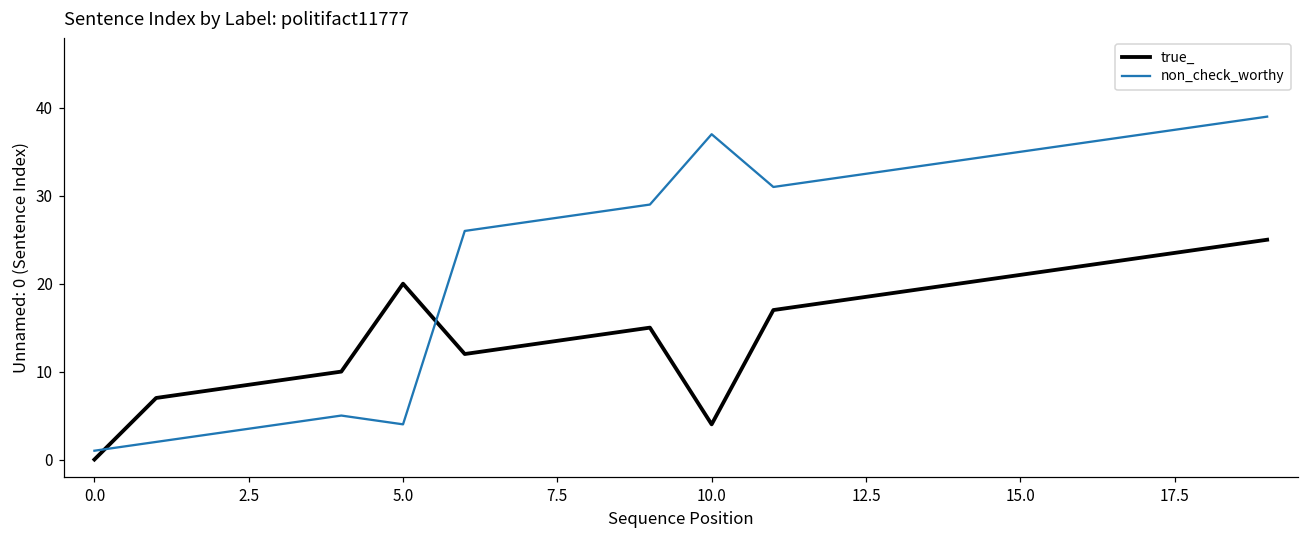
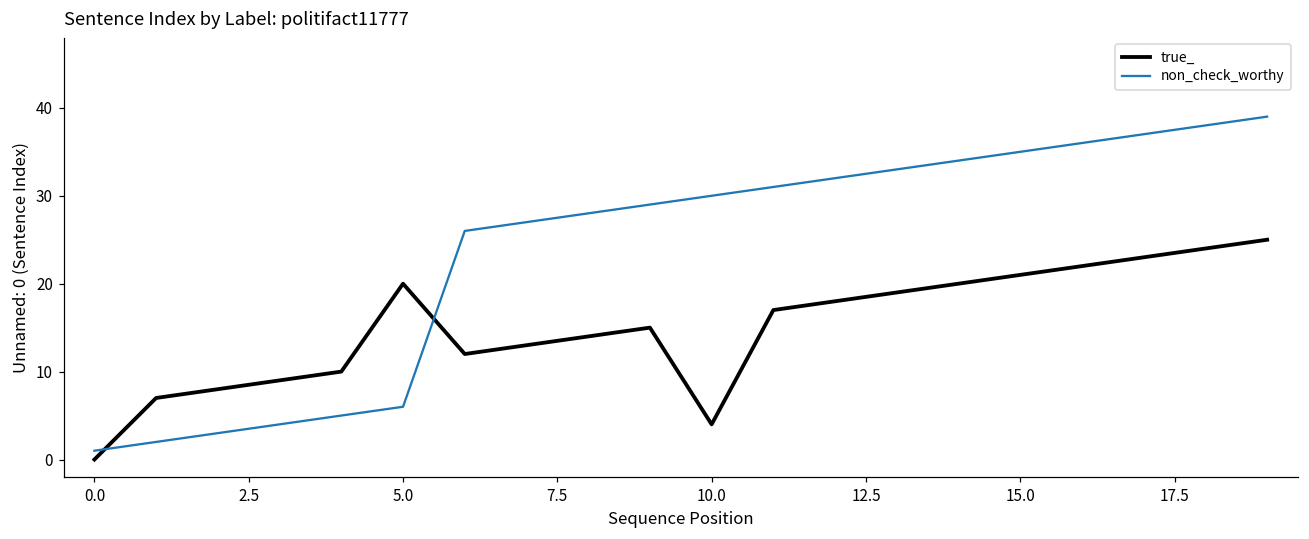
non_check_worthy, 5.0: 4 -> 6
non_check_worthy, 10.0: 37 -> 30
